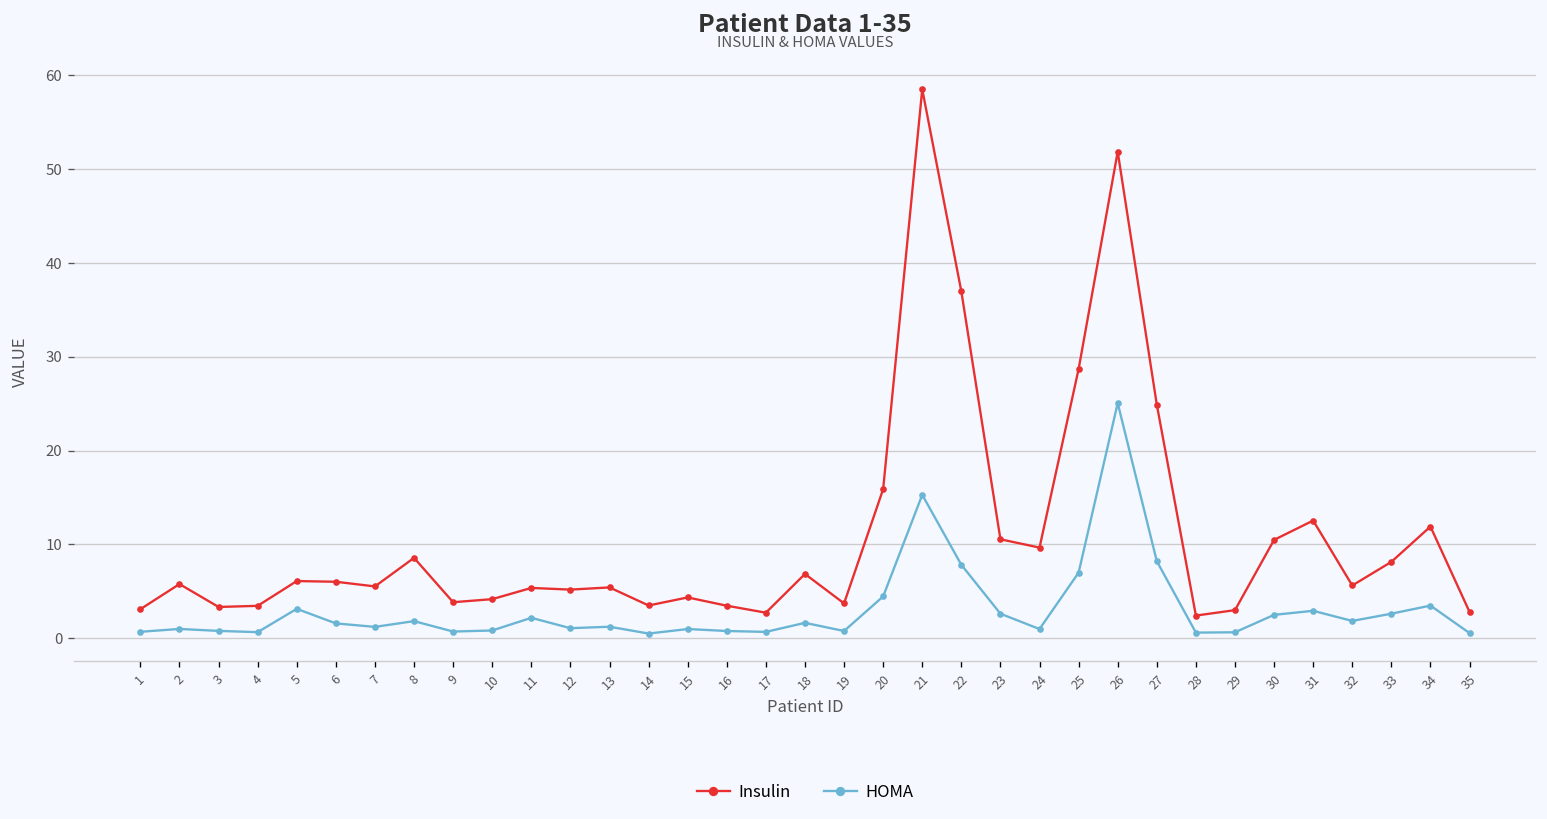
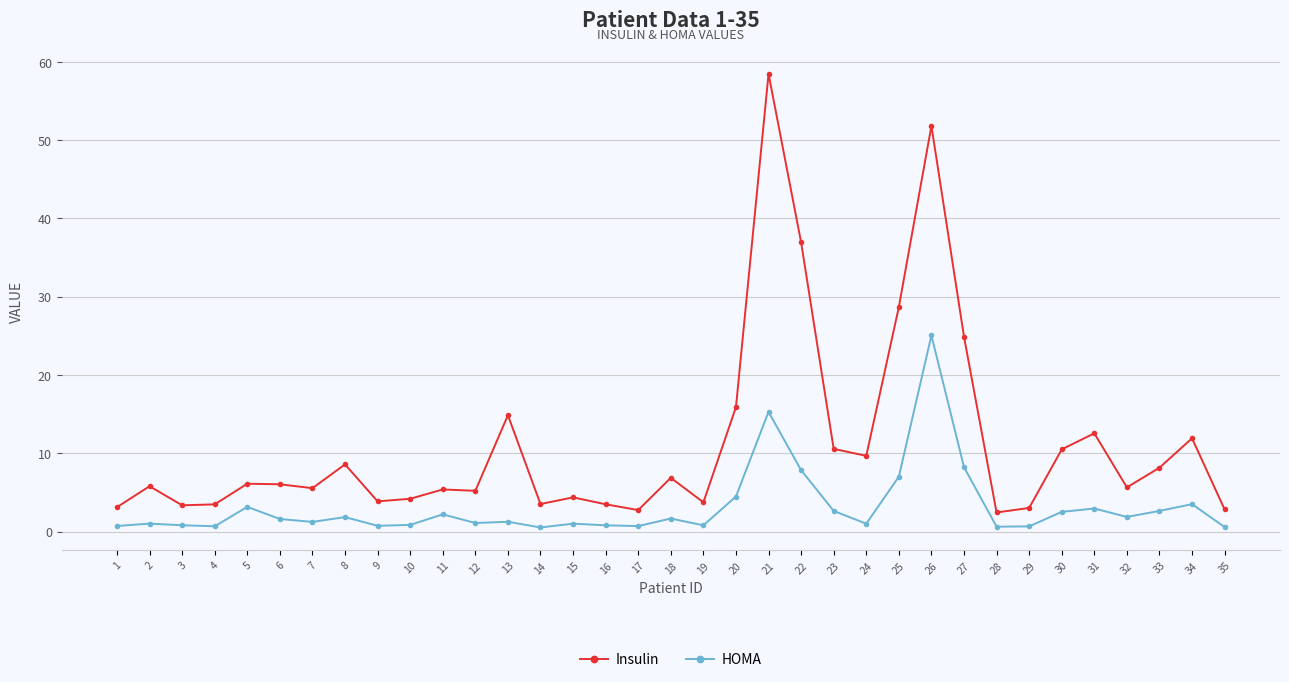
Insulin, 13: 5 -> 15
